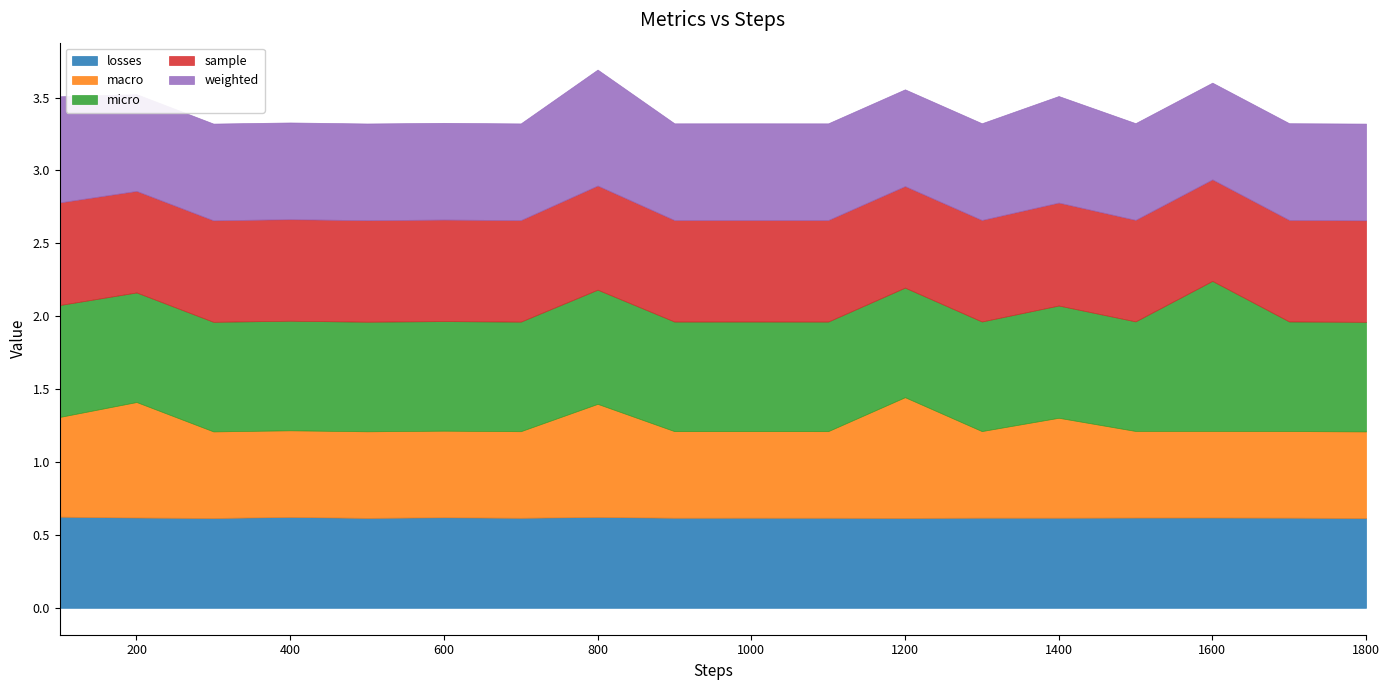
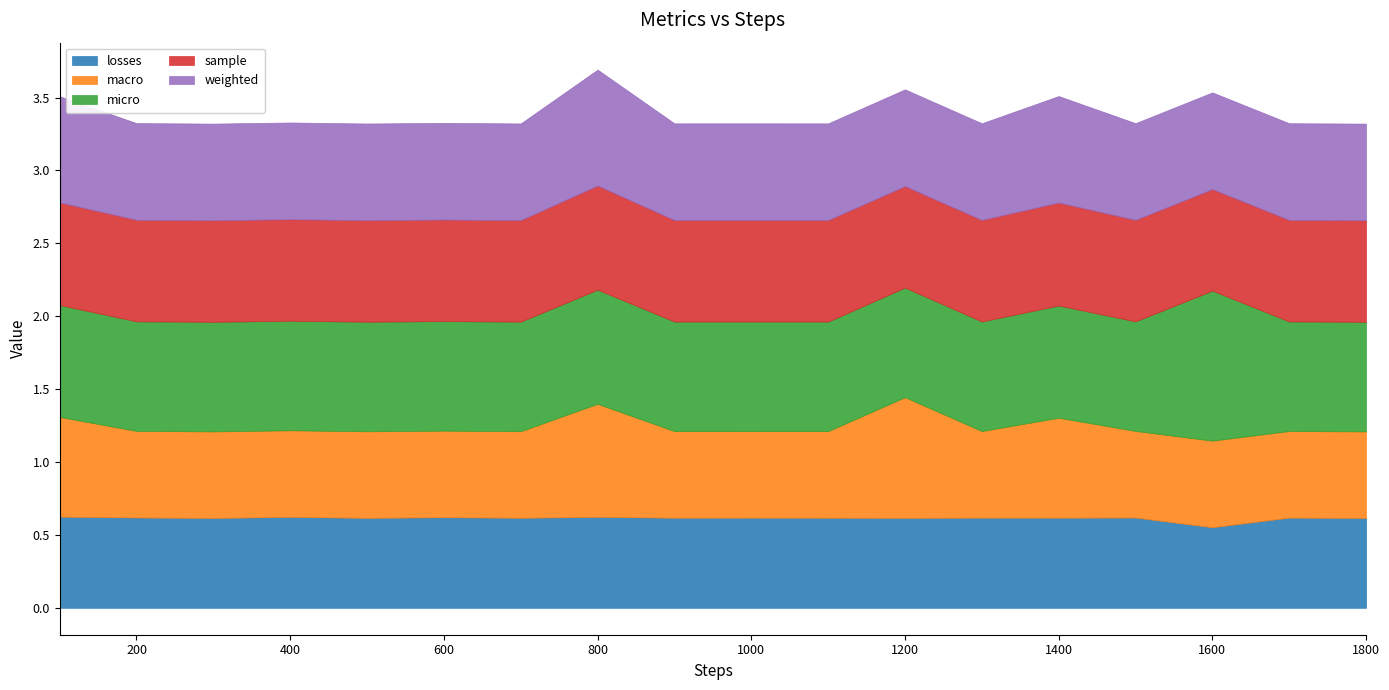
macro, 200: 0.79 -> 0.59
losses, 1600: 0.62 -> 0.55
